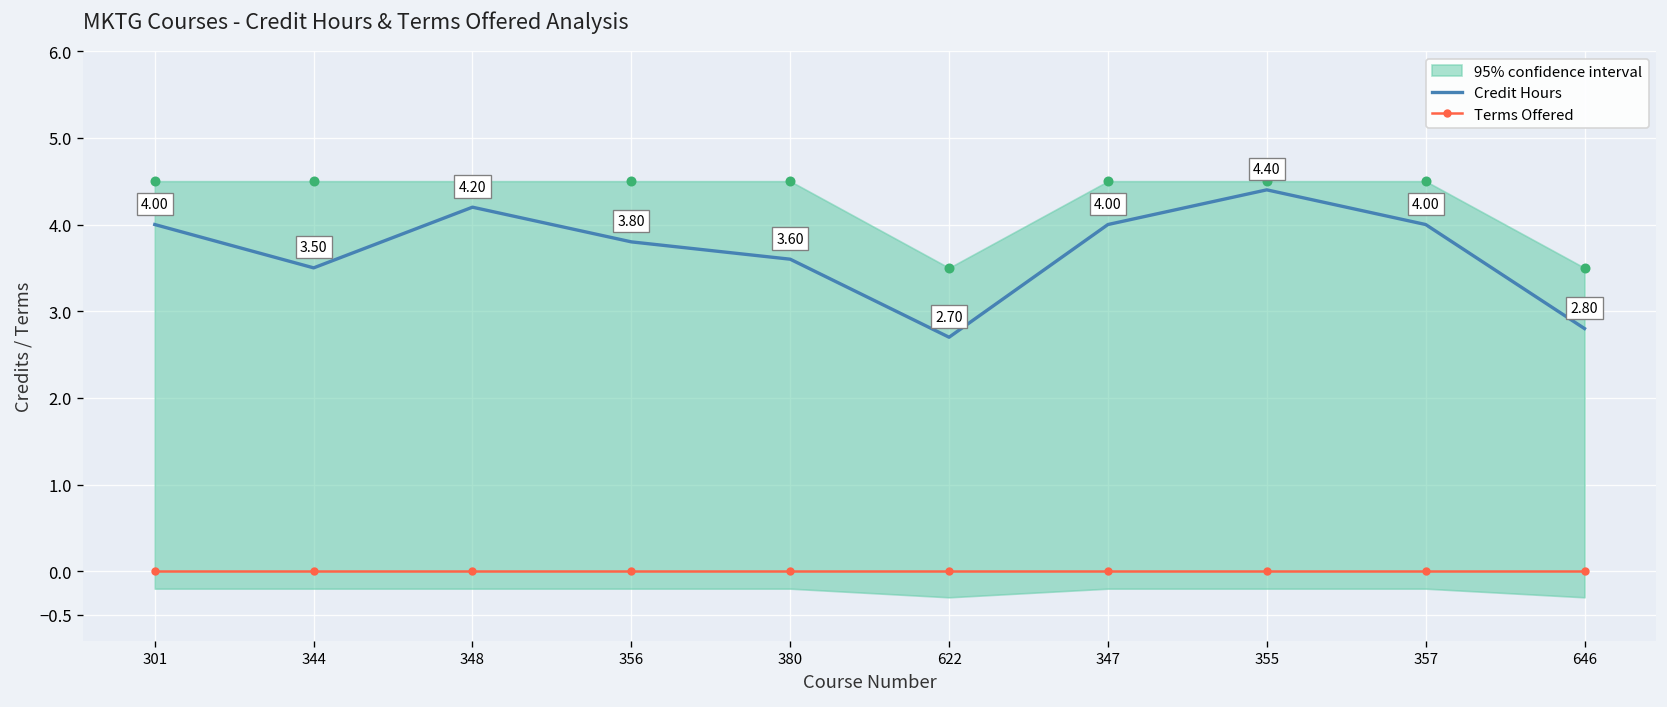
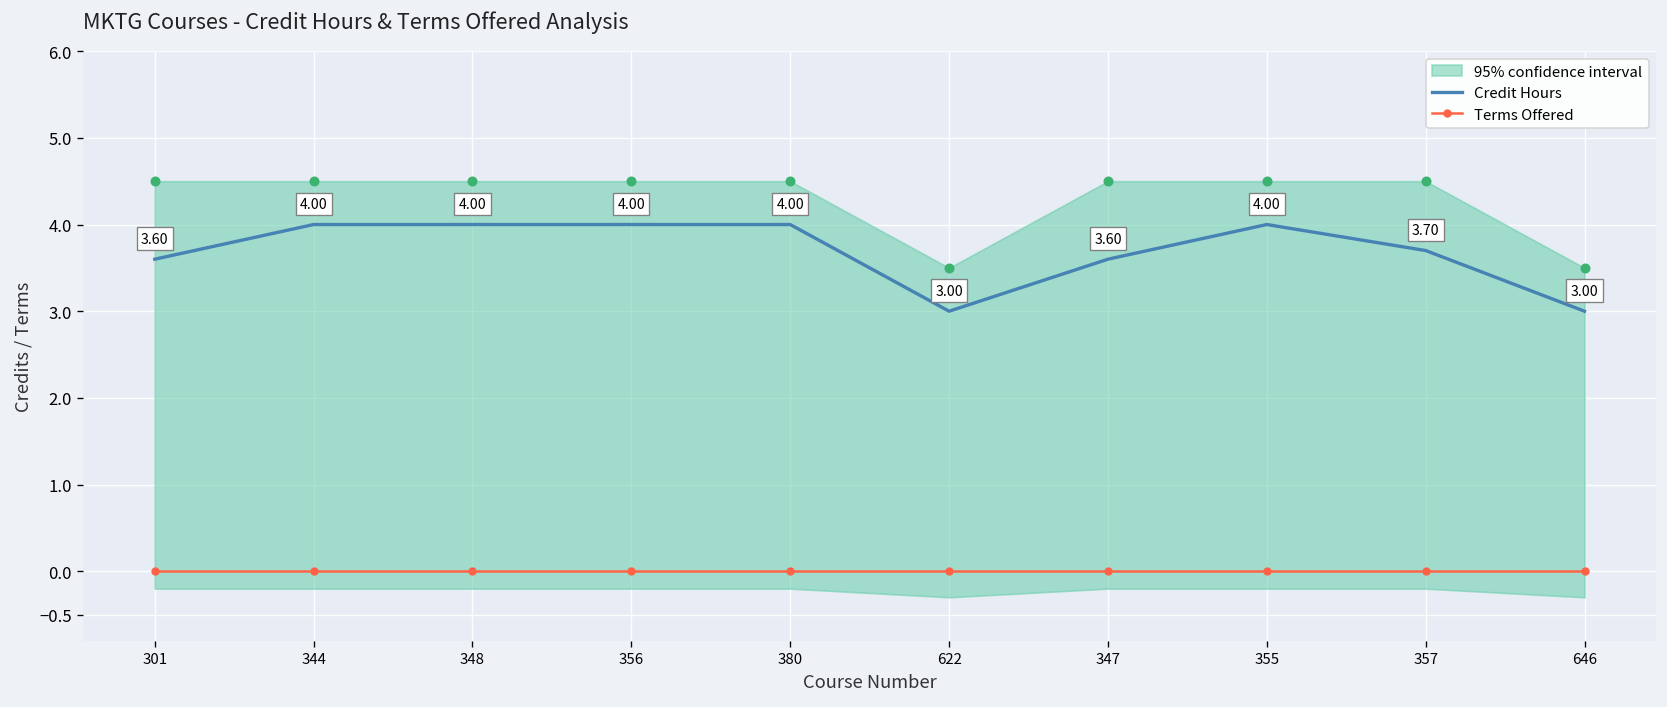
Credit Hours, 301: 4.00 -> 3.60
Credit Hours, 344: 3.50 -> 4.00
Credit Hours, 348: 4.20 -> 4.00
Credit Hours, 356: 3.80 -> 4.00
Credit Hours, 380: 3.60 -> 4.00
Credit Hours, 622: 2.70 -> 3.00
Credit Hours, 347: 4.00 -> 3.60
Credit Hours, 355: 4.40 -> 4.00
Credit Hours, 357: 4.00 -> 3.70
Credit Hours, 646: 2.80 -> 3.00
